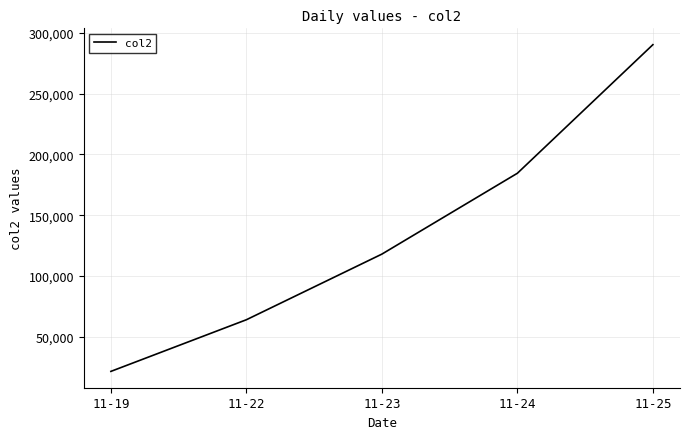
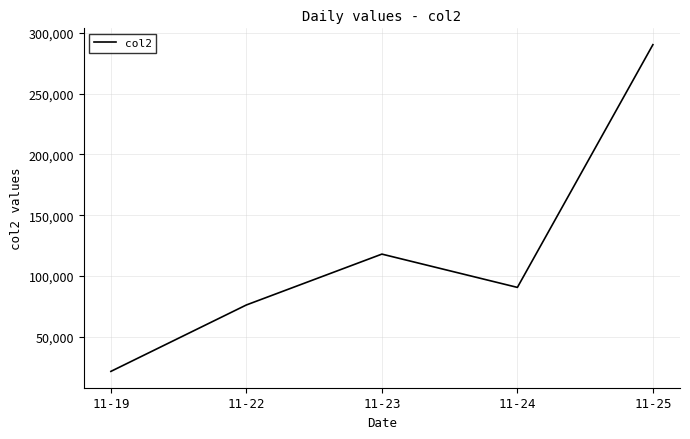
11-22: 64,000 -> 76,000
11-24: 185,000 -> 91,000
